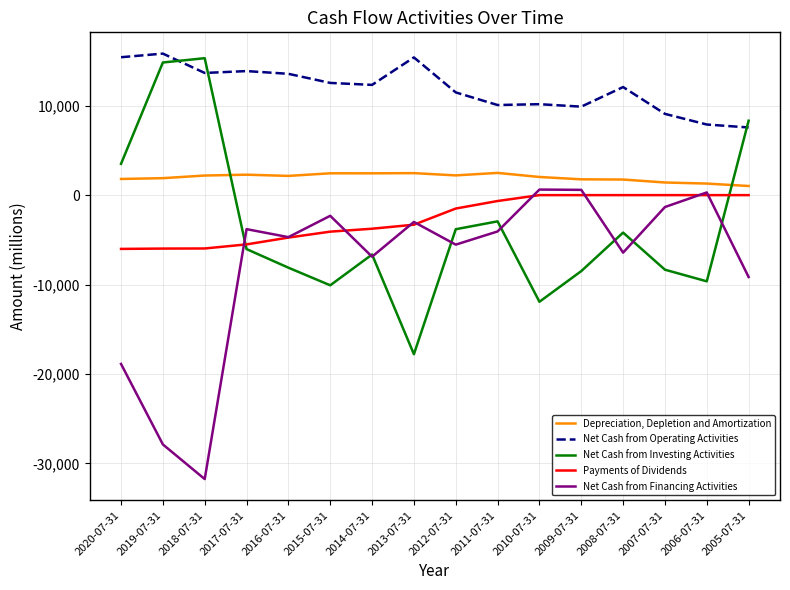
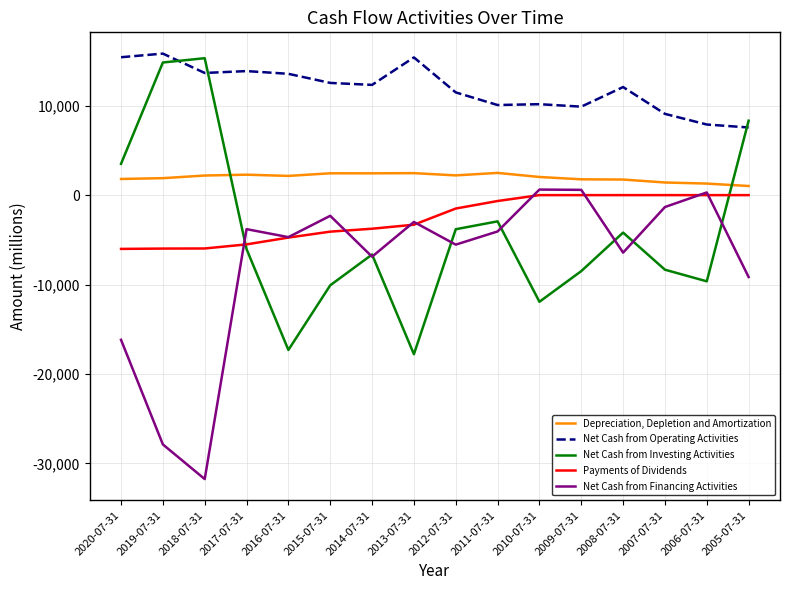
Net Cash from Financing Activities, 2020-07-31: -19,000 -> -16,000
Net Cash from Investing Activities, 2016-07-31: -8,000 -> -17,000
